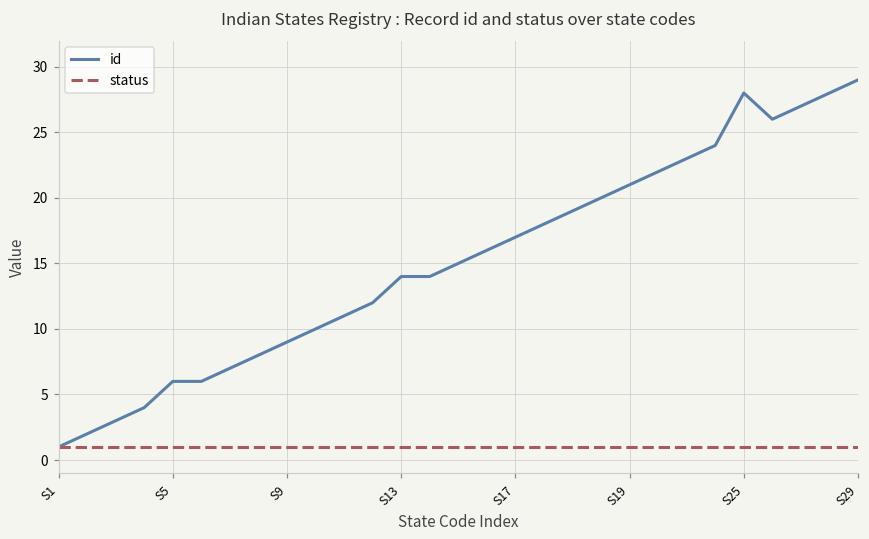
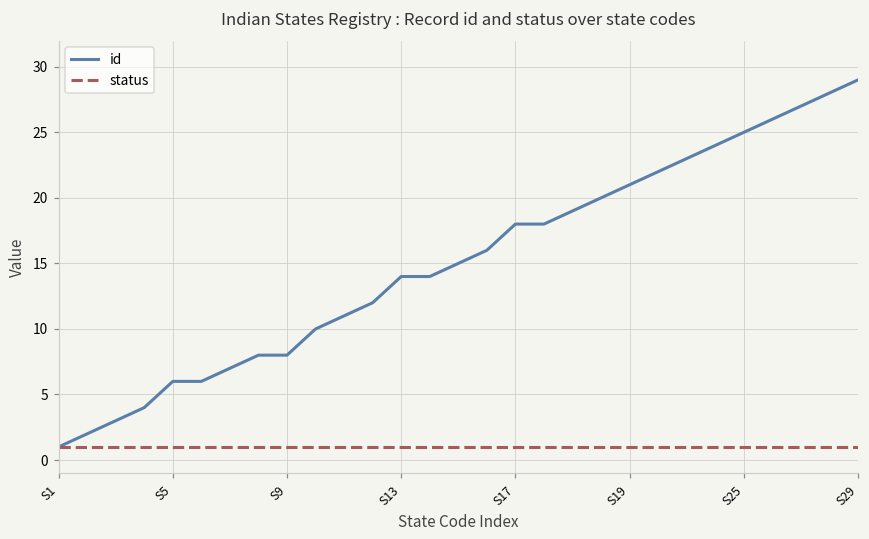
id, S9: 9 -> 8
id, S17: 17 -> 18
id, S25: 28 -> 25
